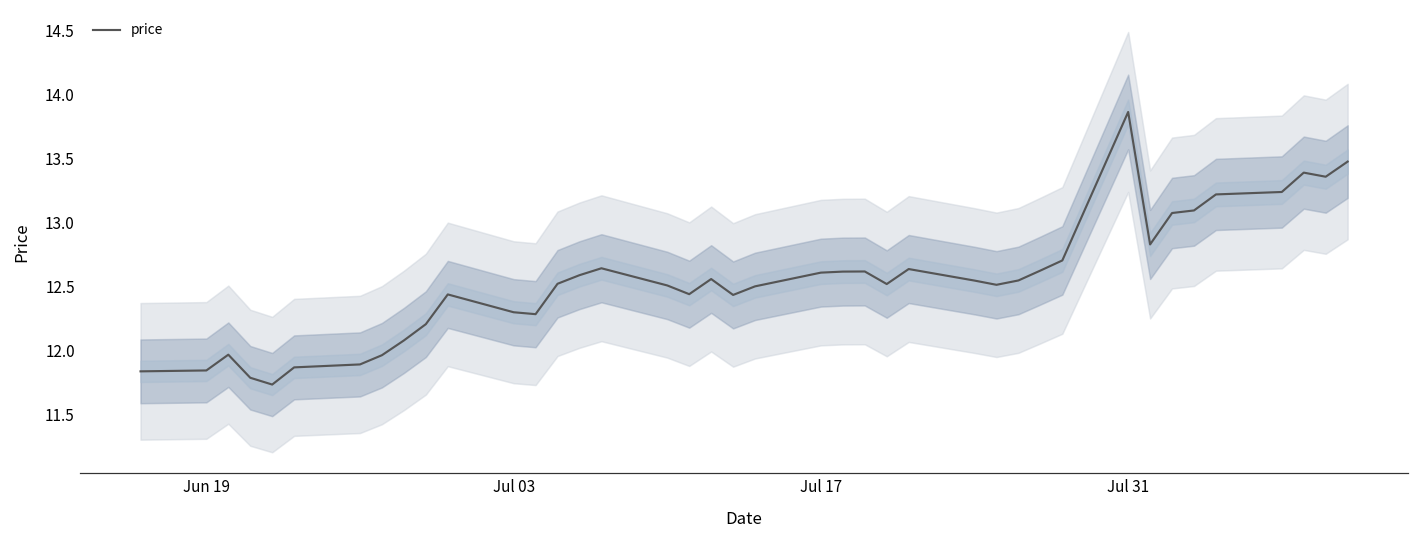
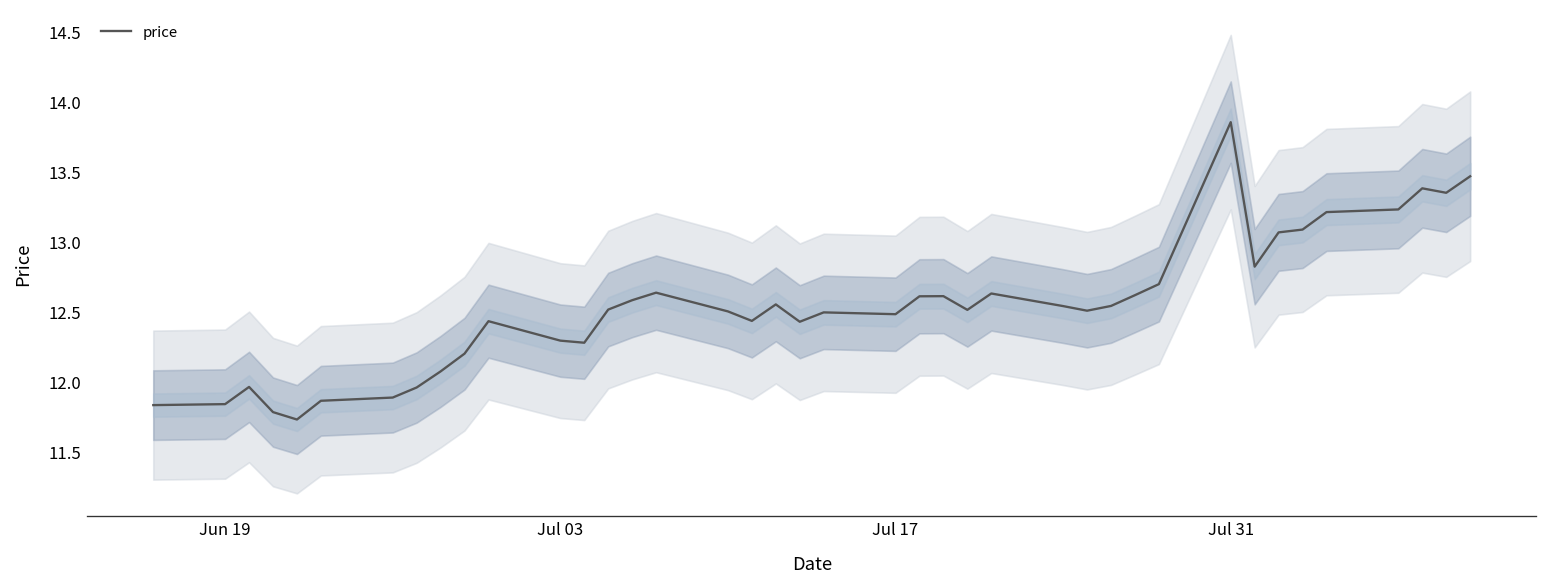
price, Jul 17: 12.61 -> 12.49
